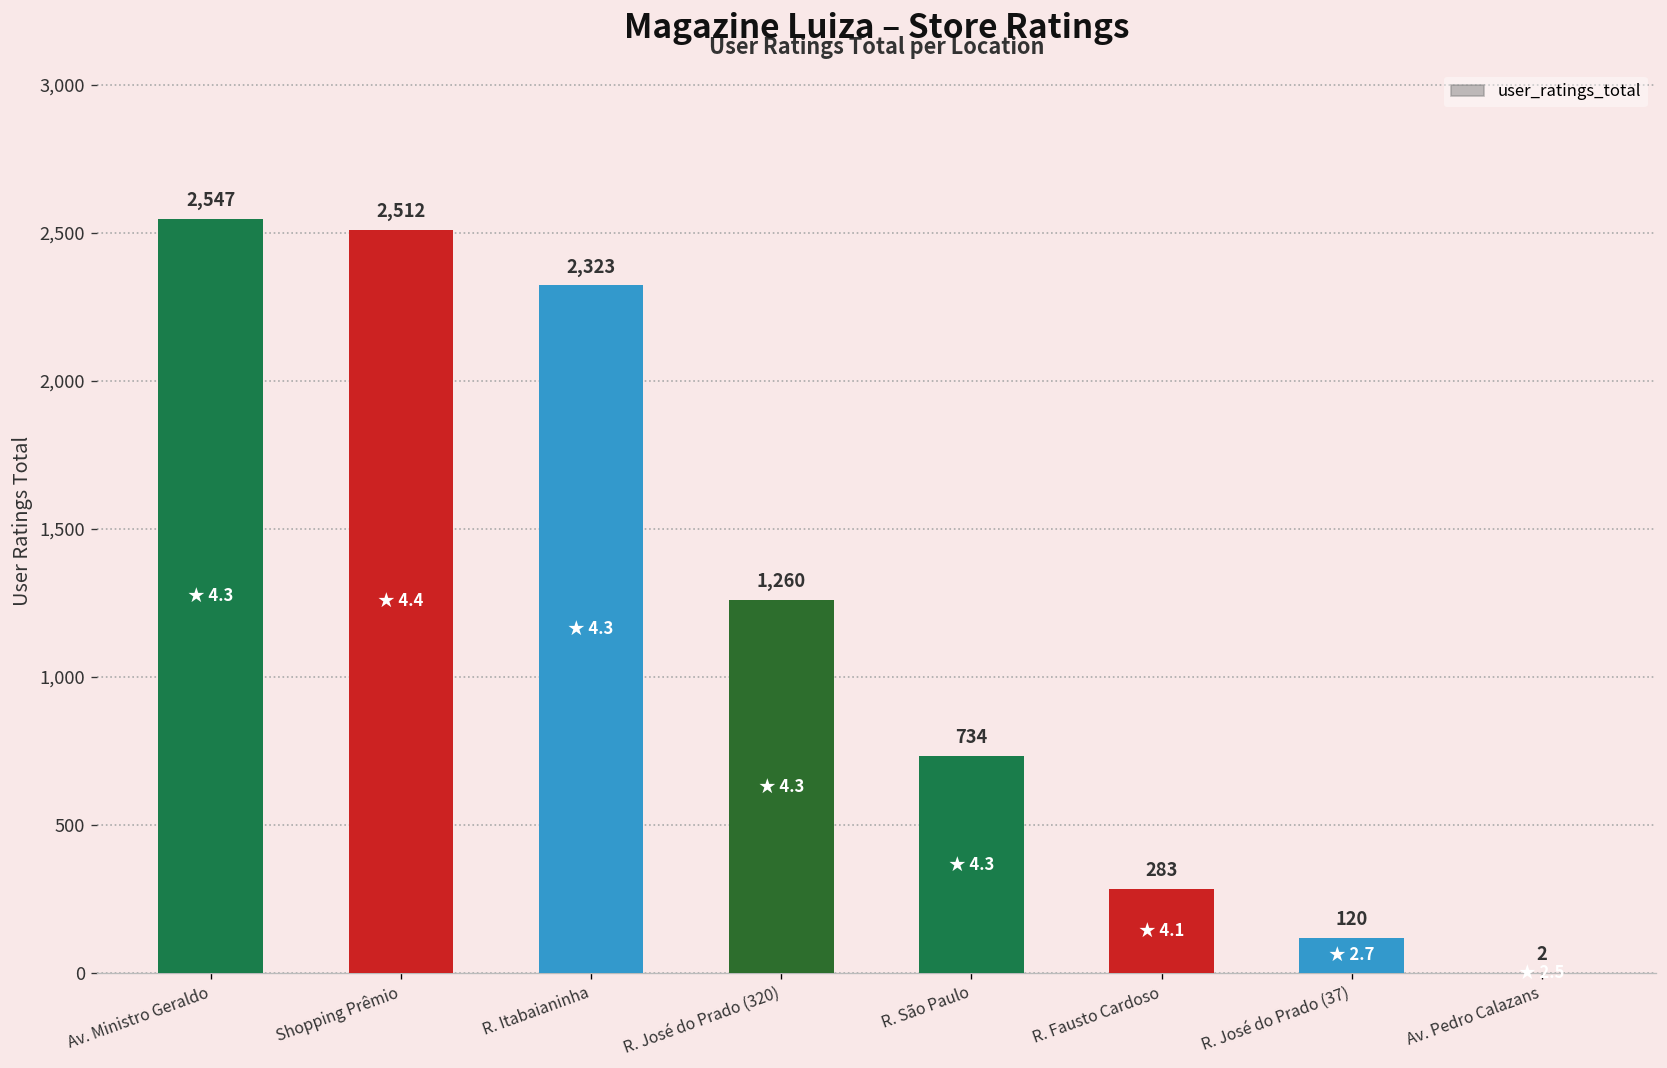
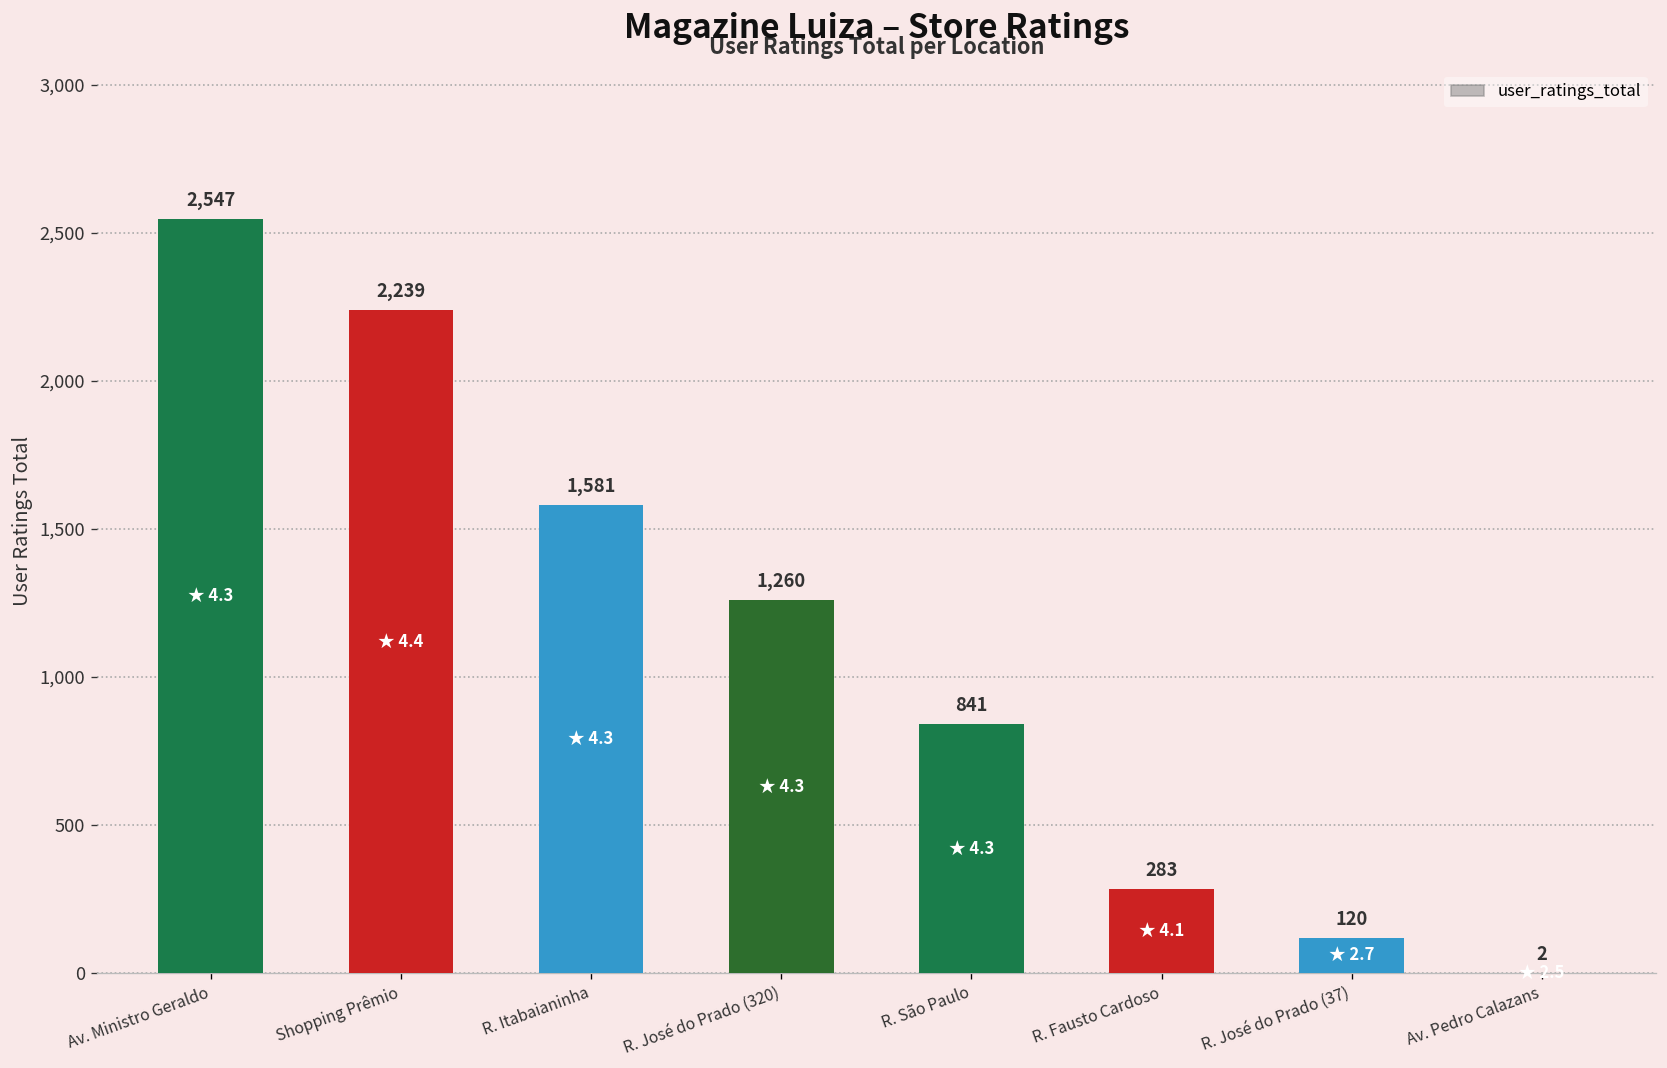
Shopping Prêmio: 2,512 -> 2,239
R. Itabaianinha: 2,323 -> 1,581
R. São Paulo: 734 -> 841
